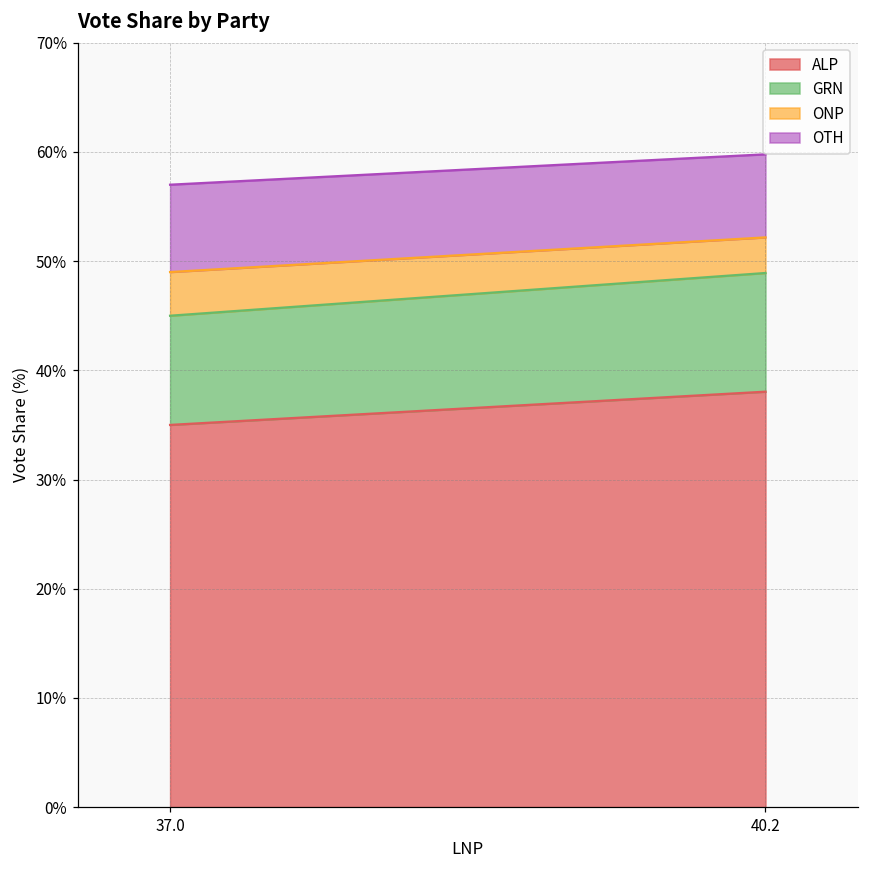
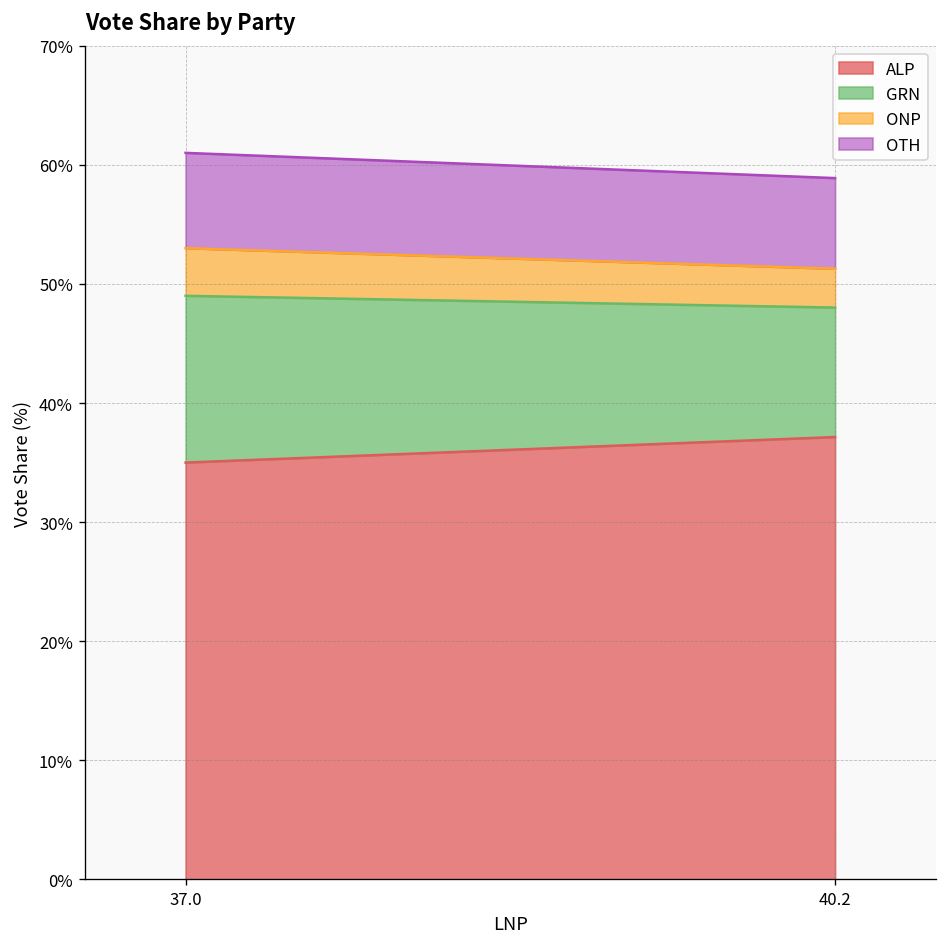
GRN, 37.0: 10% -> 14%
ALP, 40.2: 38% -> 37%
